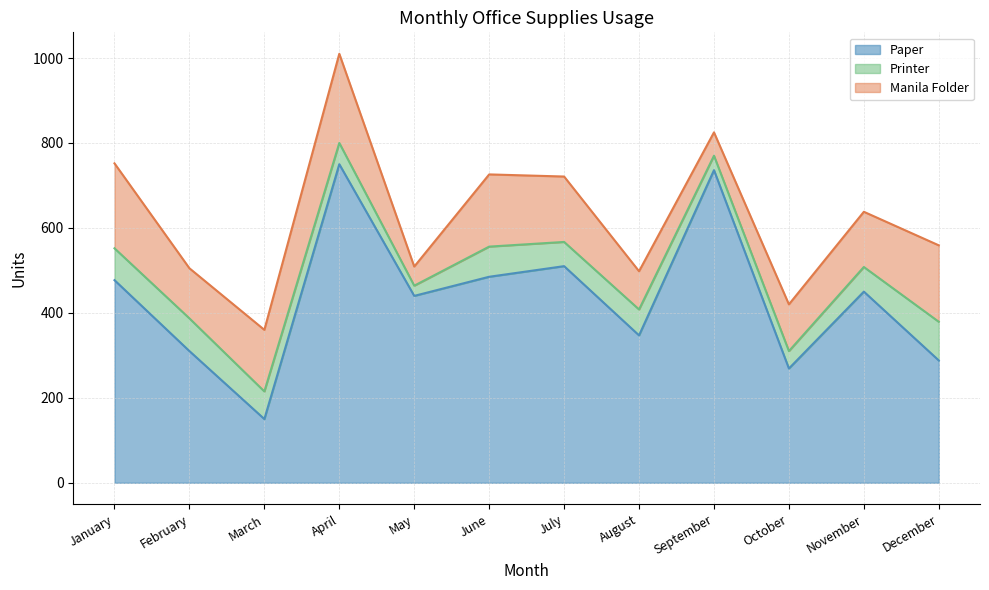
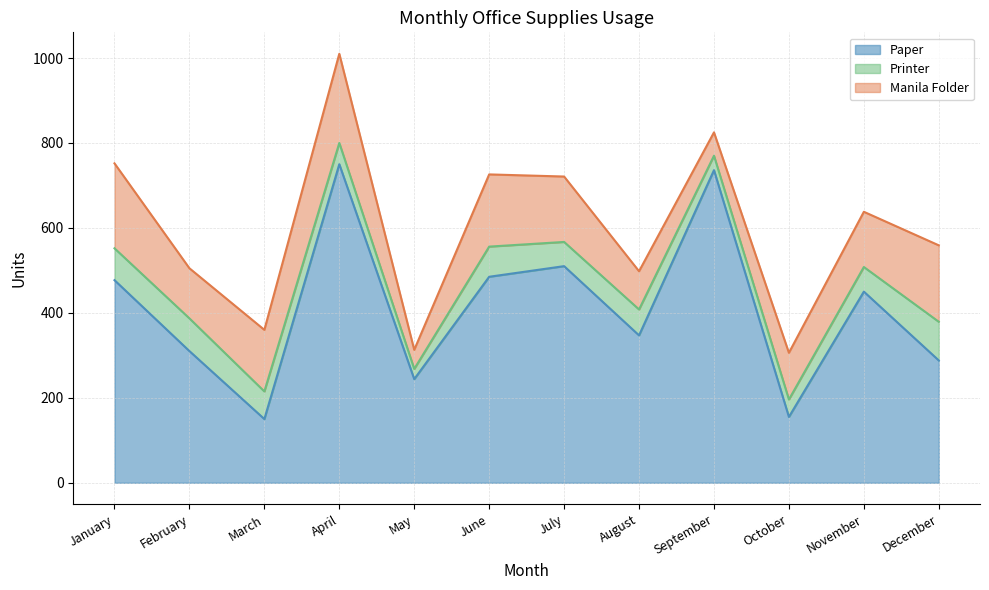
Paper, May: 440 -> 240
Paper, October: 270 -> 160
